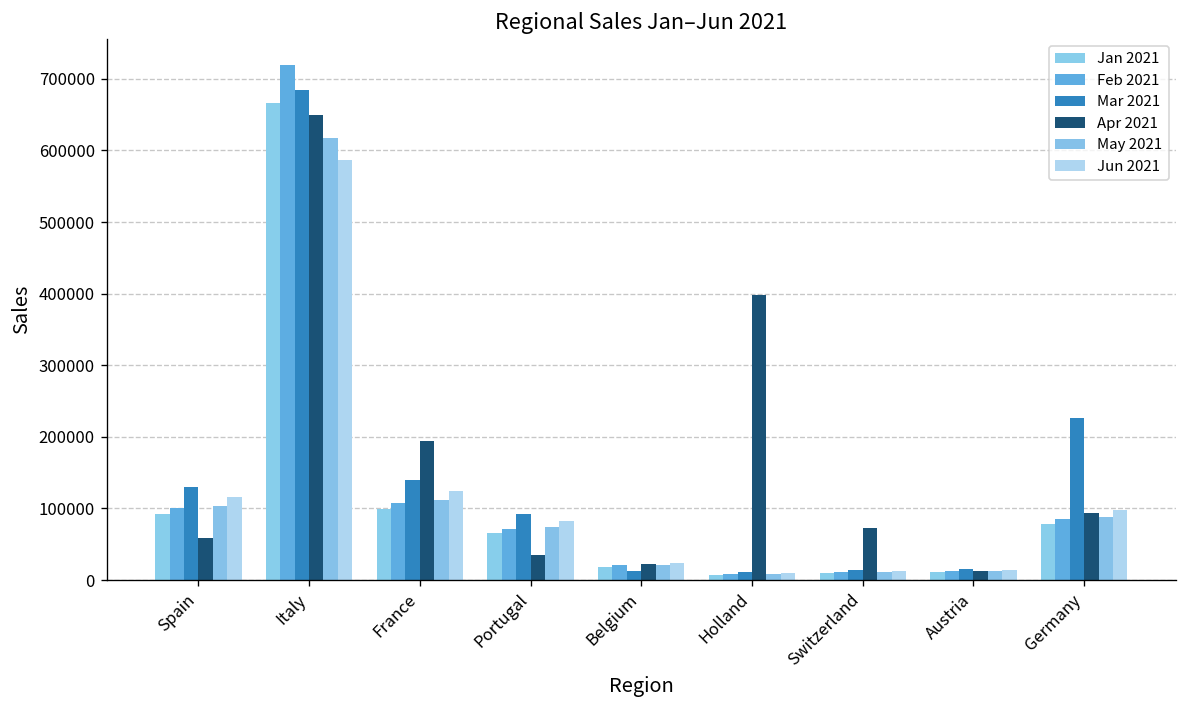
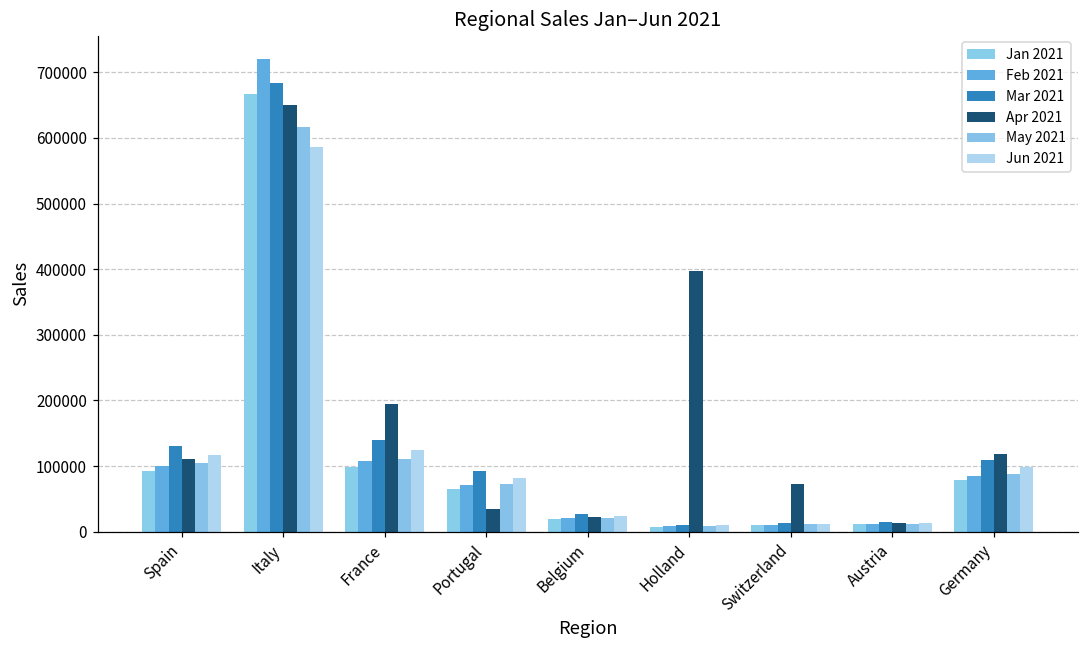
Apr 2021, Spain: 60000 -> 110000
Mar 2021, Belgium: 10000 -> 30000
Mar 2021, Germany: 230000 -> 110000
Apr 2021, Germany: 90000 -> 120000
